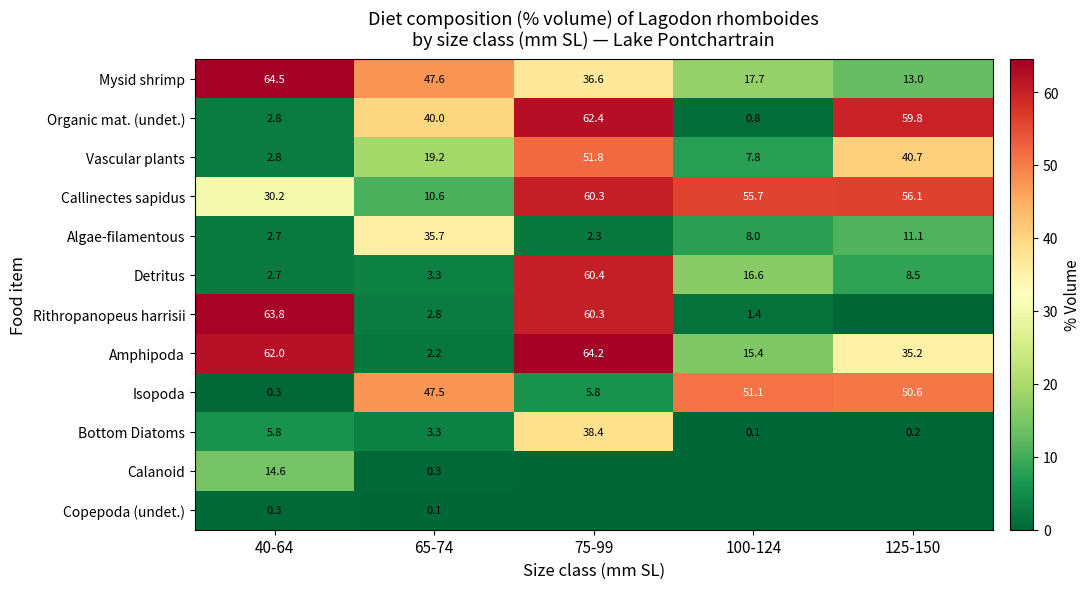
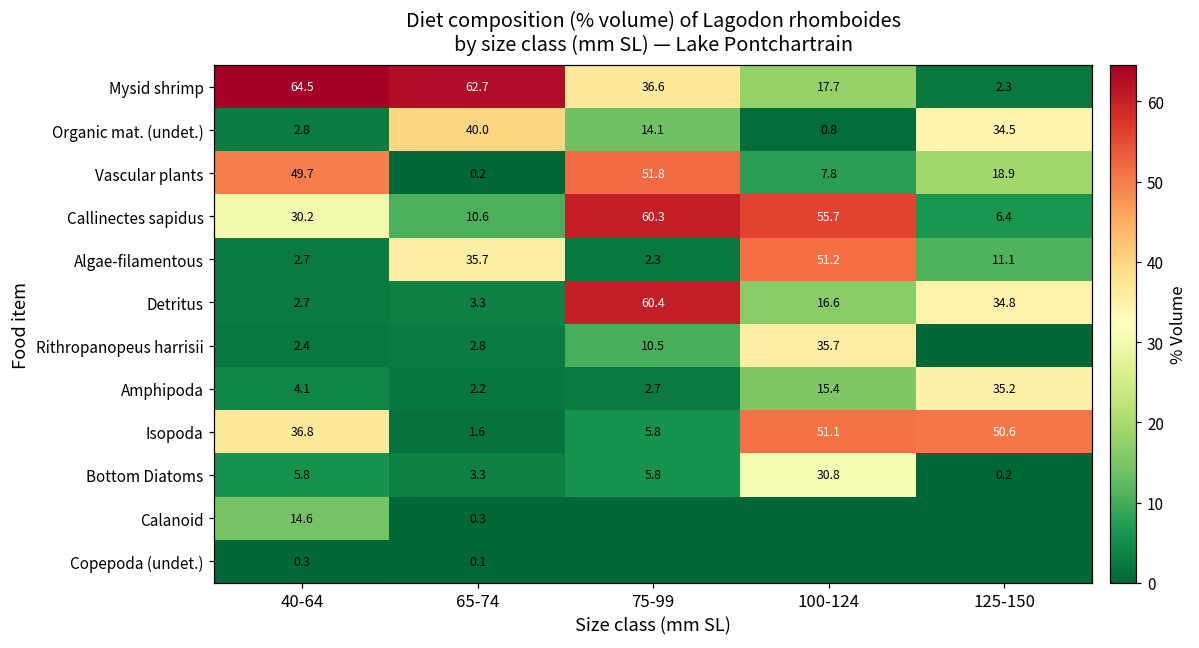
Mysid shrimp, 65-74: 47.6 -> 62.7
Mysid shrimp, 125-150: 13.0 -> 2.3
Organic mat. (undet.), 75-99: 62.4 -> 14.1
Organic mat. (undet.), 125-150: 59.8 -> 34.5
Vascular plants, 40-64: 2.8 -> 49.7
Vascular plants, 65-74: 19.2 -> 0.2
Vascular plants, 125-150: 40.7 -> 18.9
Callinectes sapidus, 125-150: 56.1 -> 6.4
Algae-filamentous, 100-124: 8.0 -> 51.2
Detritus, 125-150: 8.5 -> 34.8
Rithropanopeus harrisii, 40-64: 63.8 -> 2.4
Rithropanopeus harrisii, 75-99: 60.3 -> 10.5
Rithropanopeus harrisii, 100-124: 1.4 -> 35.7
Amphipoda, 40-64: 62.0 -> 4.1
Amphipoda, 75-99: 64.2 -> 2.7
Isopoda, 40-64: 0.3 -> 36.8
Isopoda, 65-74: 47.5 -> 1.6
Bottom Diatoms, 75-99: 38.4 -> 5.8
Bottom Diatoms, 100-124: 0.1 -> 30.8
